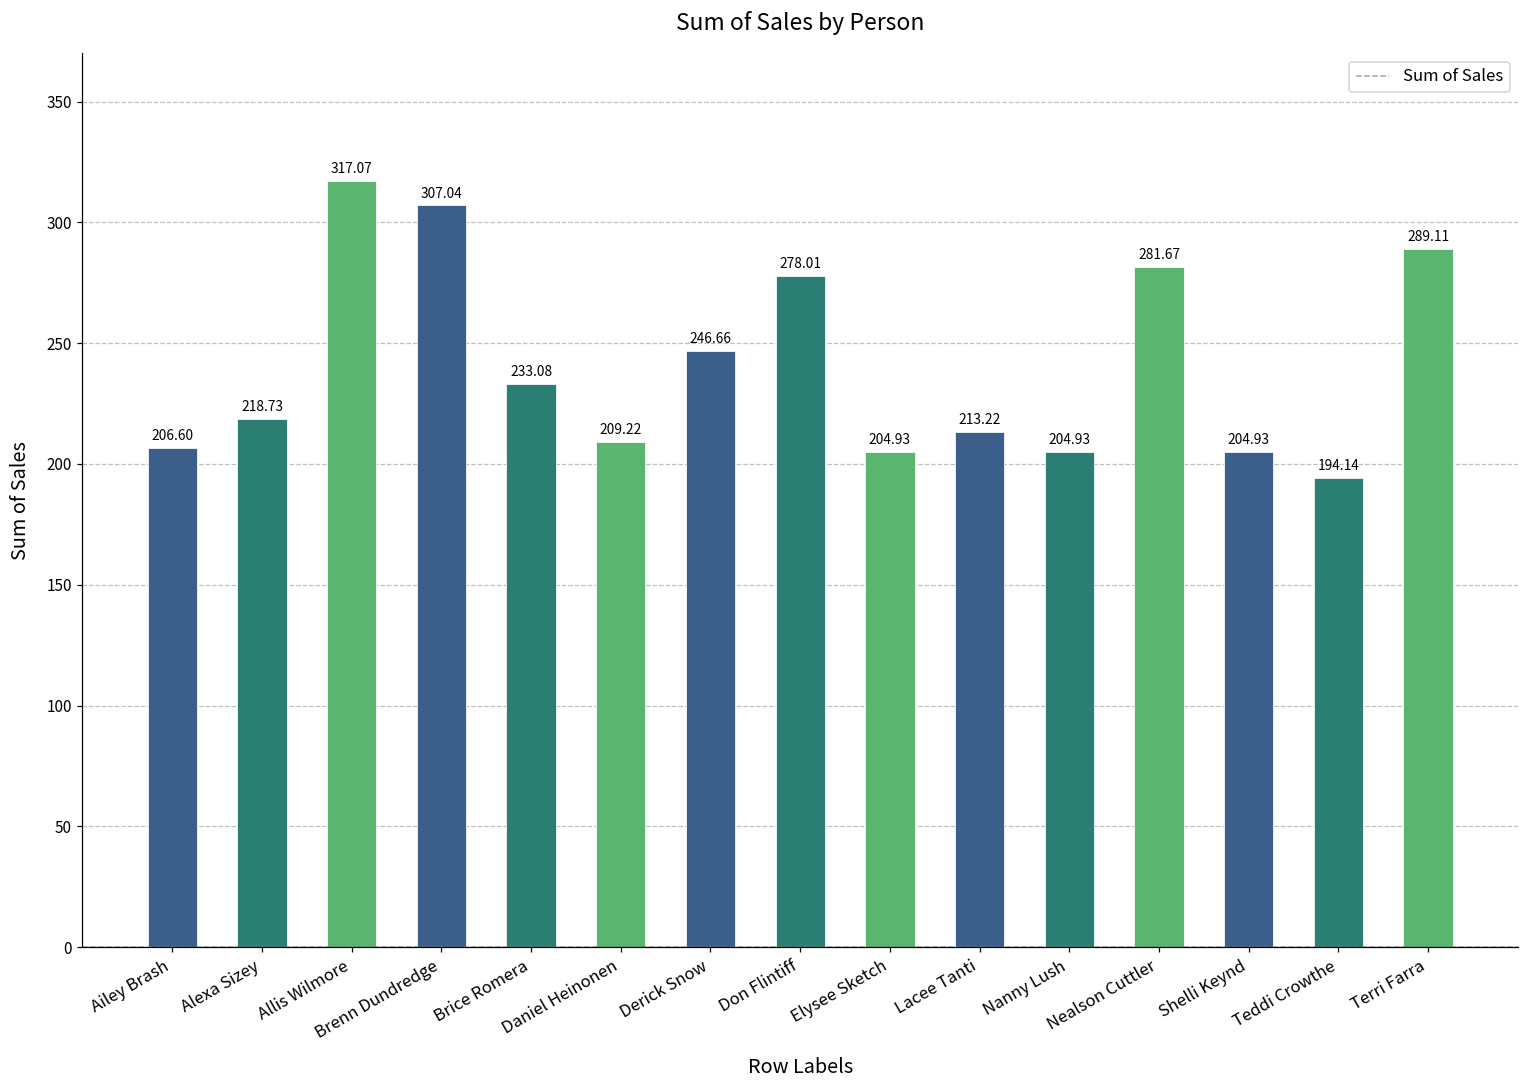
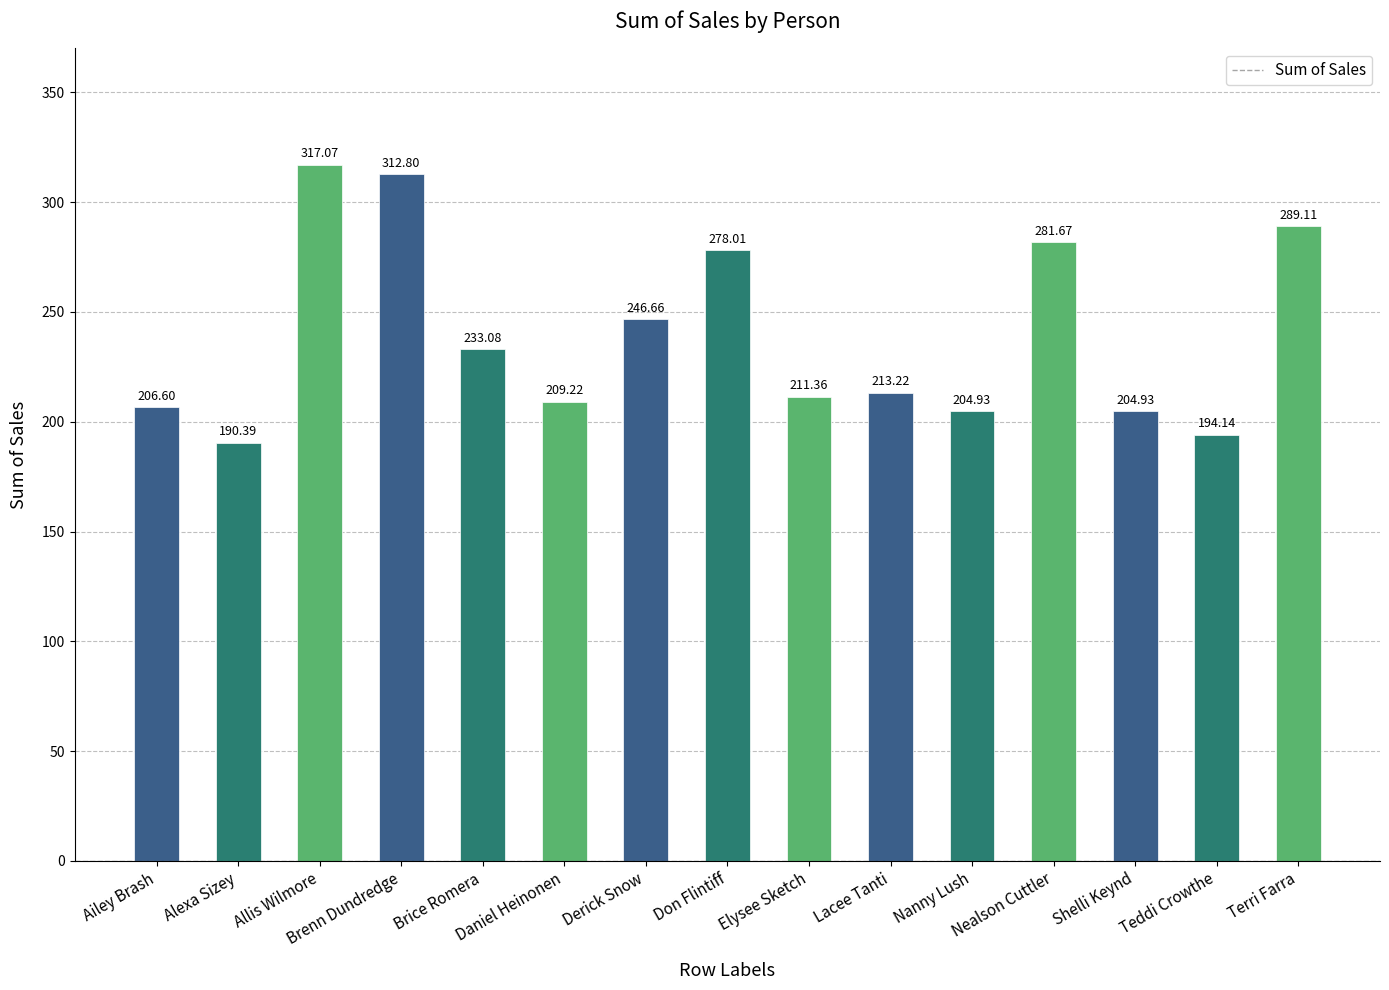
Alexa Sizey: 218.73 -> 190.39
Brenn Dundredge: 307.04 -> 312.80
Elysee Sketch: 204.93 -> 211.36
